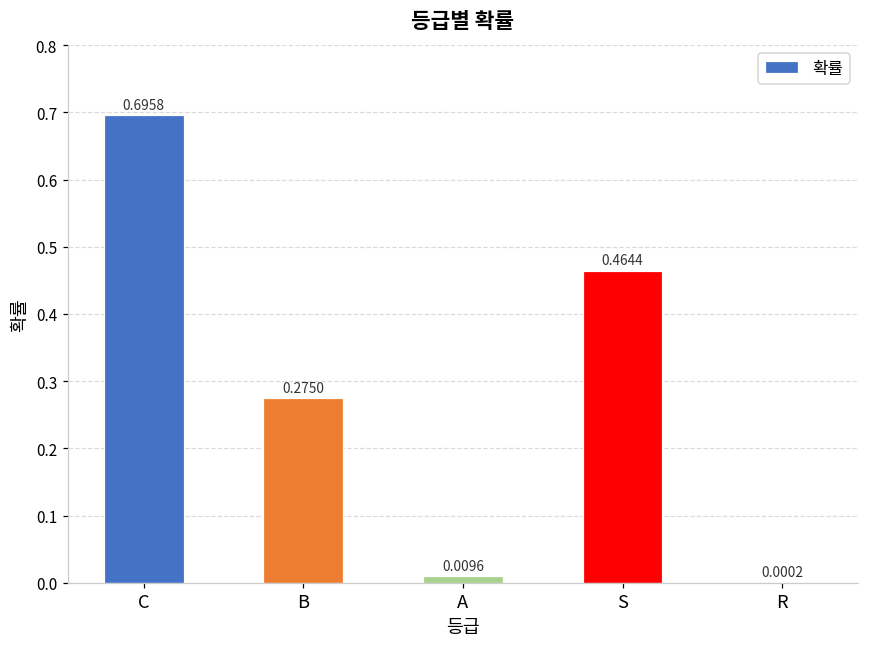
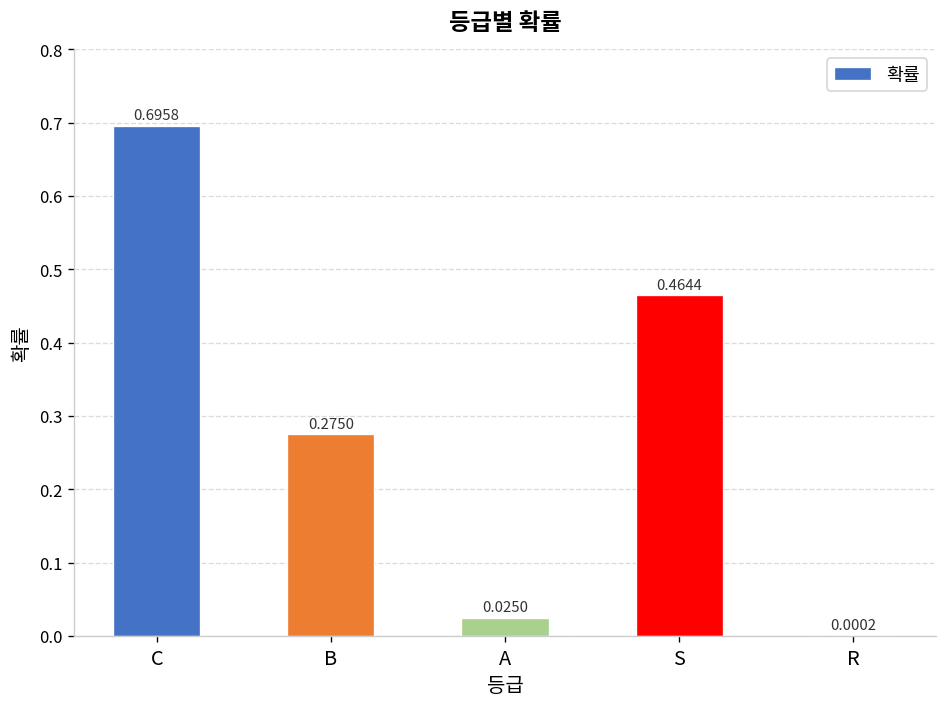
A: 0.0096 -> 0.0250
